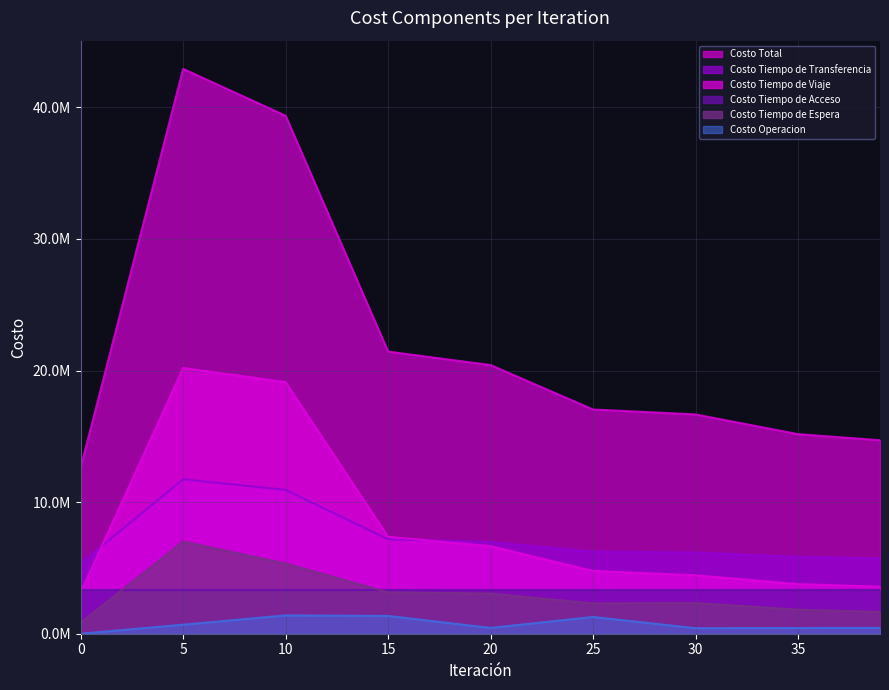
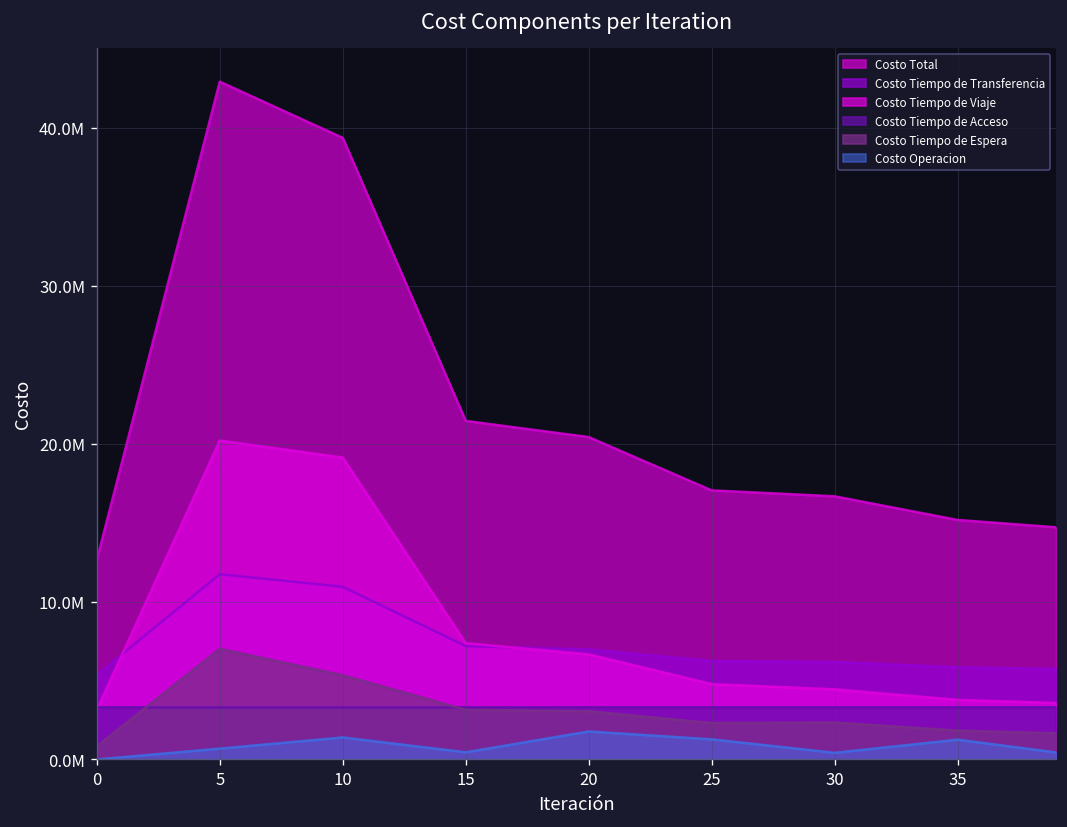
Costo Operacion, 15: 1400000 -> 500000
Costo Operacion, 20: 400000 -> 1800000
Costo Operacion, 35: 400000 -> 1300000
